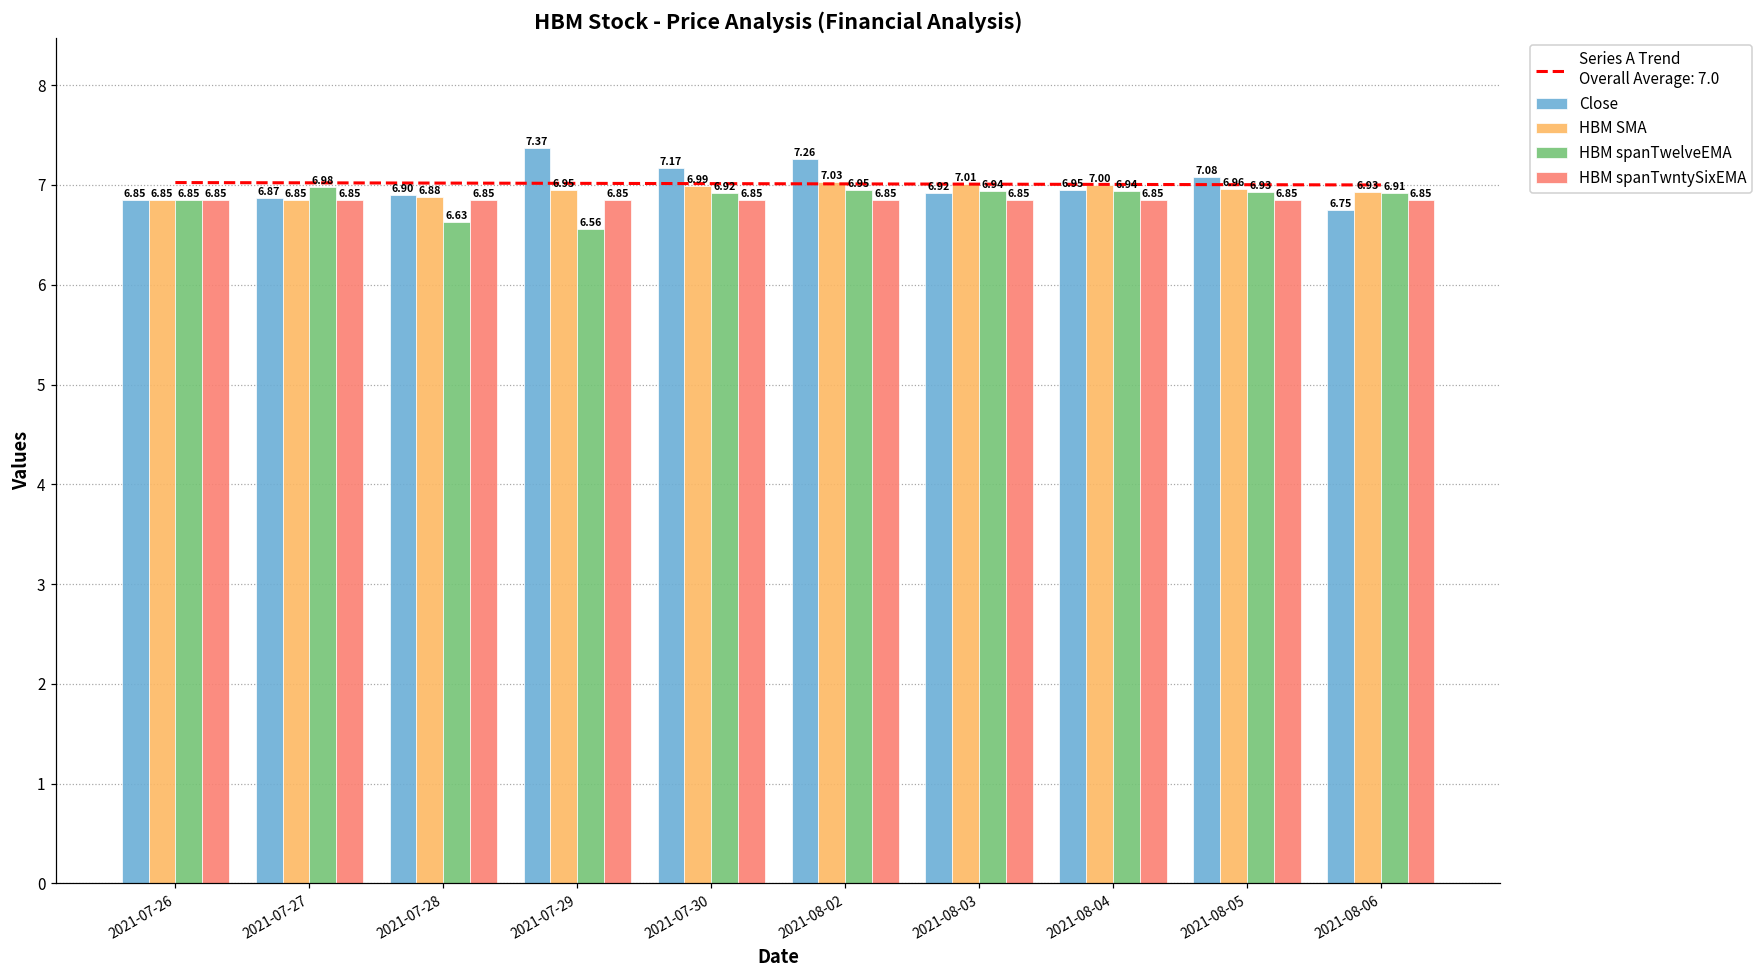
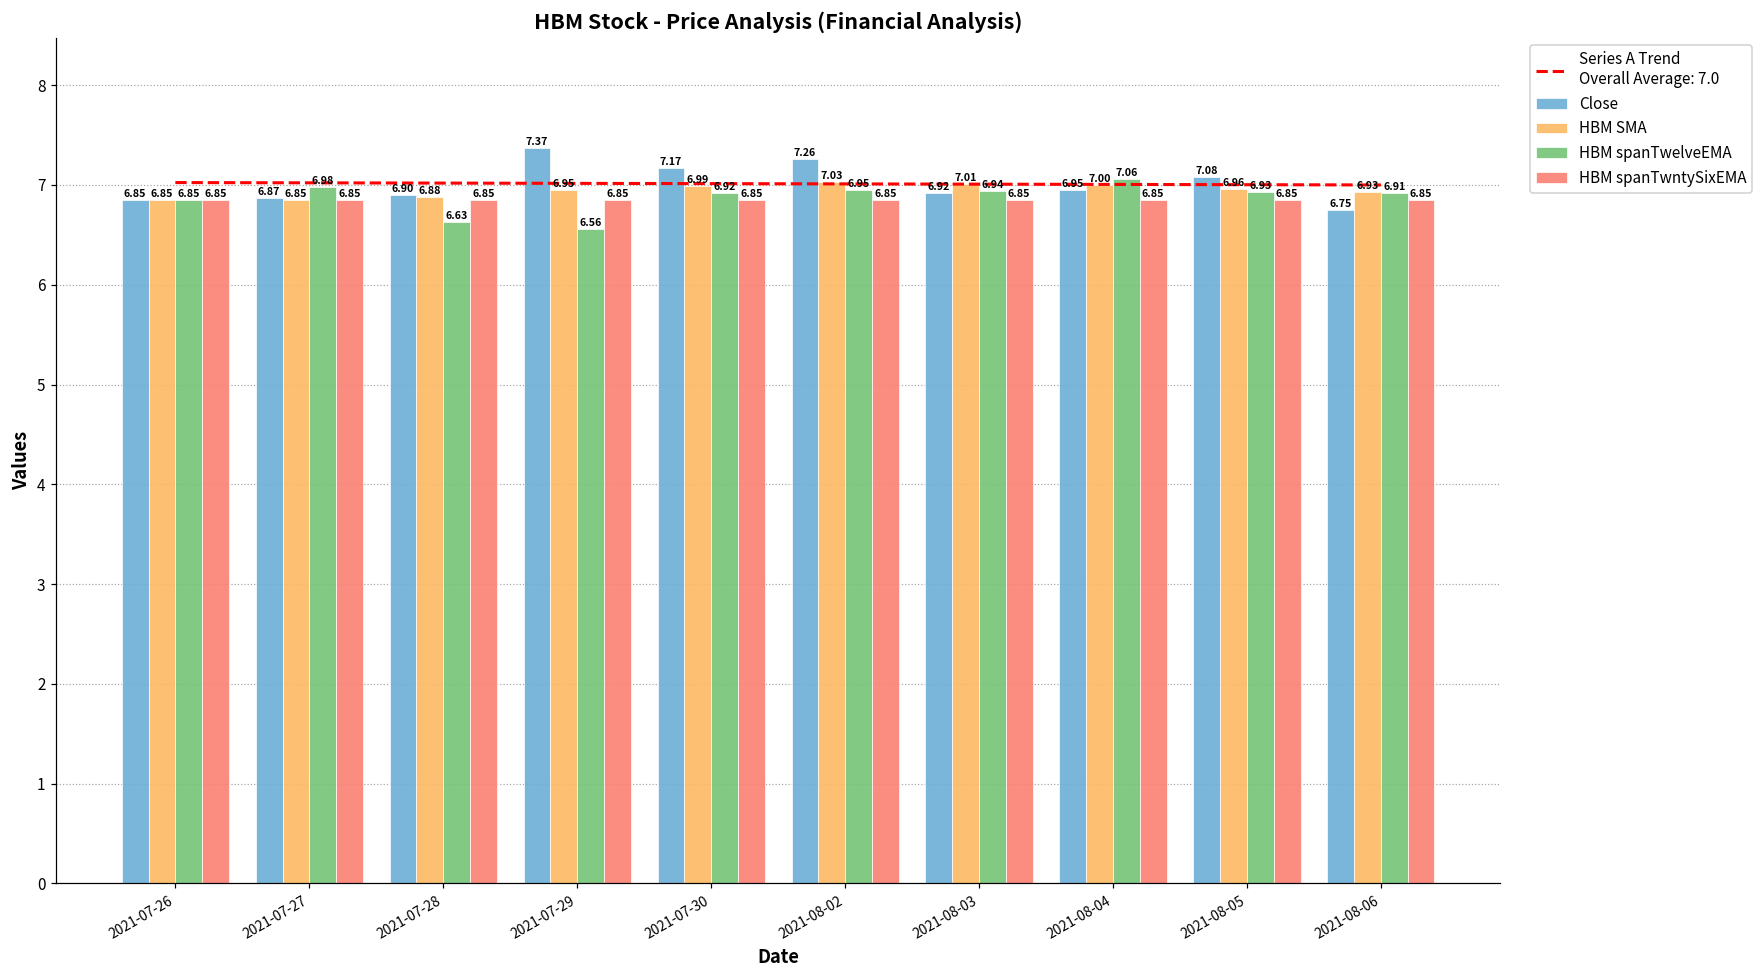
HBM spanTwelveEMA, 2021-08-04: 6.94 -> 7.06
